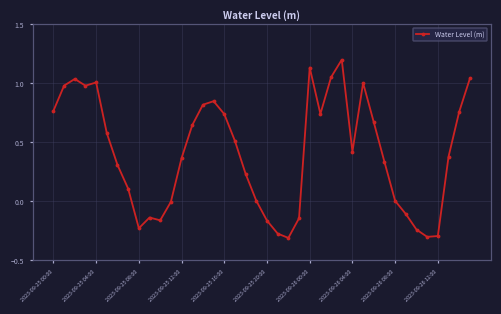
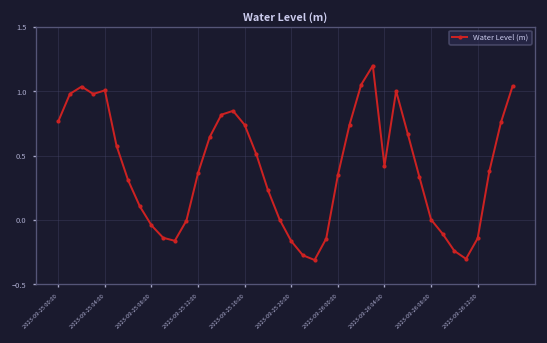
2023-09-25 08:00: -0.23 -> -0.04
2023-09-26 00:00: 1.13 -> 0.35
2023-09-26 12:00: -0.29 -> -0.14
